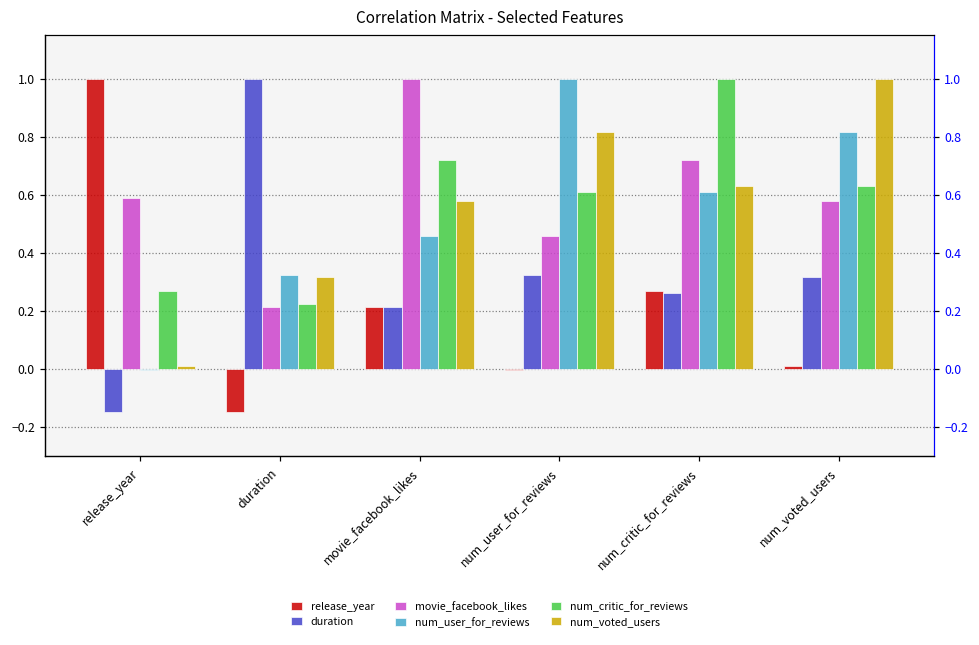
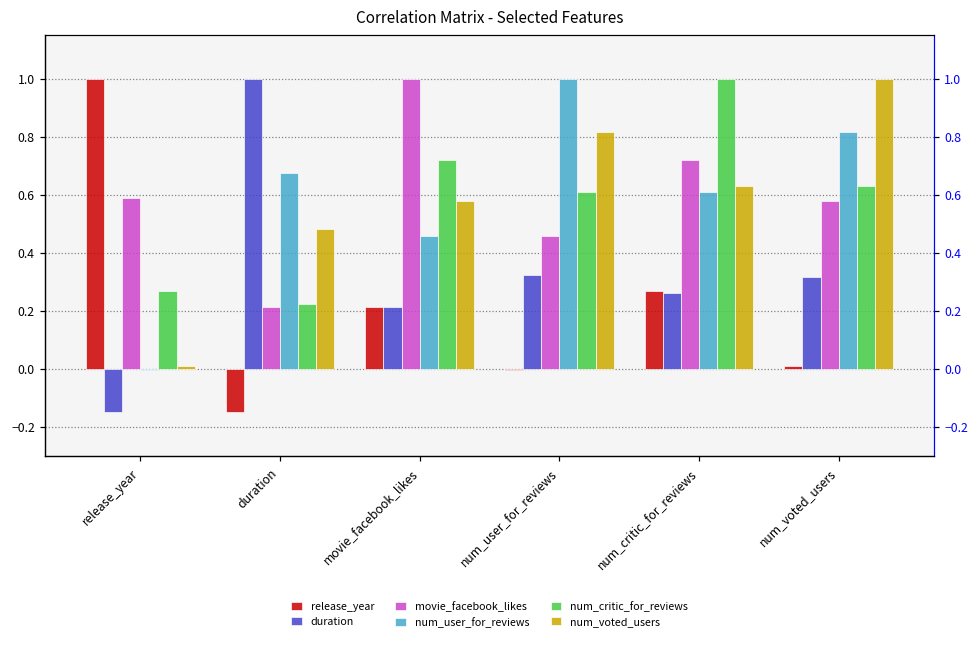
num_user_for_reviews, duration: 0.33 -> 0.67
num_voted_users, duration: 0.32 -> 0.48
